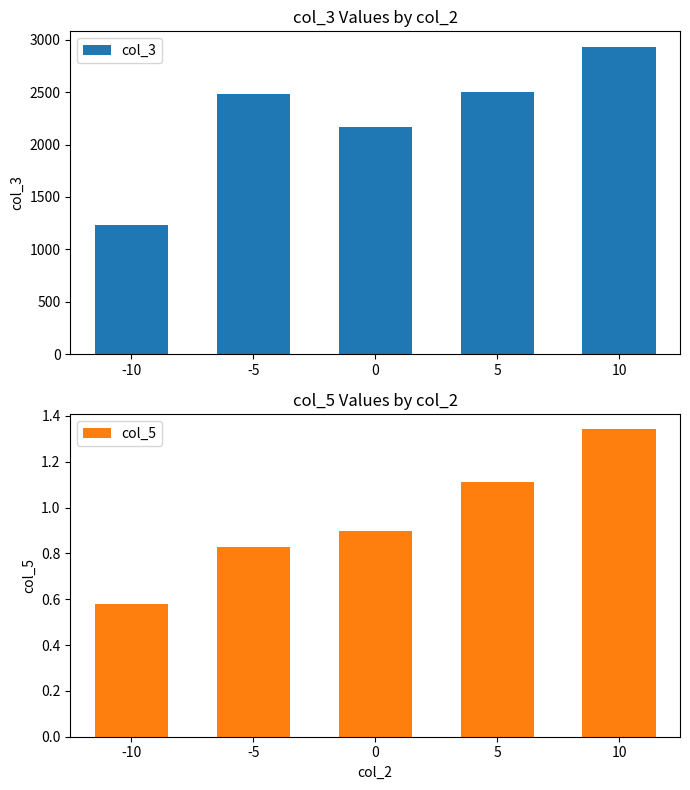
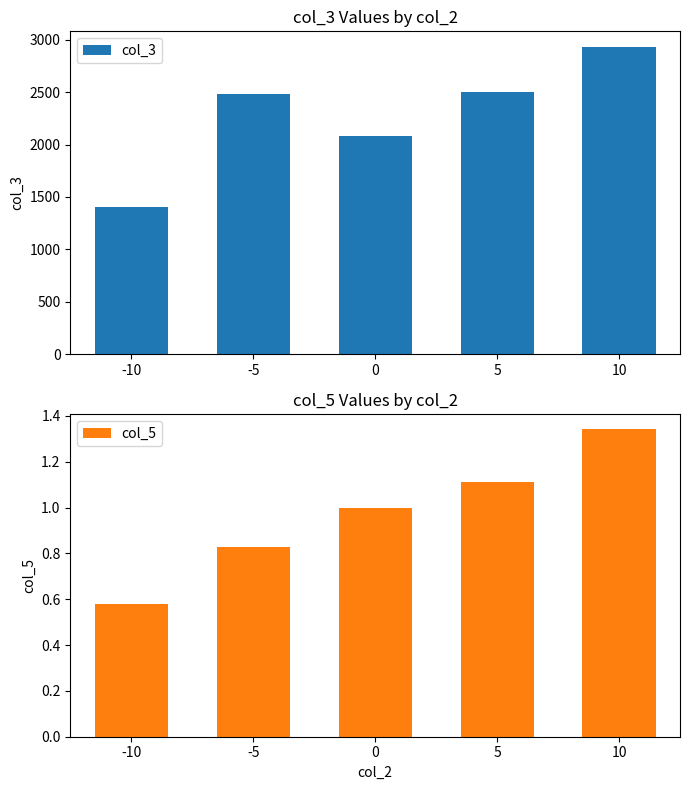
col_3 Values by col_2, -10: 1230 -> 1400
col_3 Values by col_2, 0: 2170 -> 2080
col_5 Values by col_2, 0: 0.9 -> 1.0
